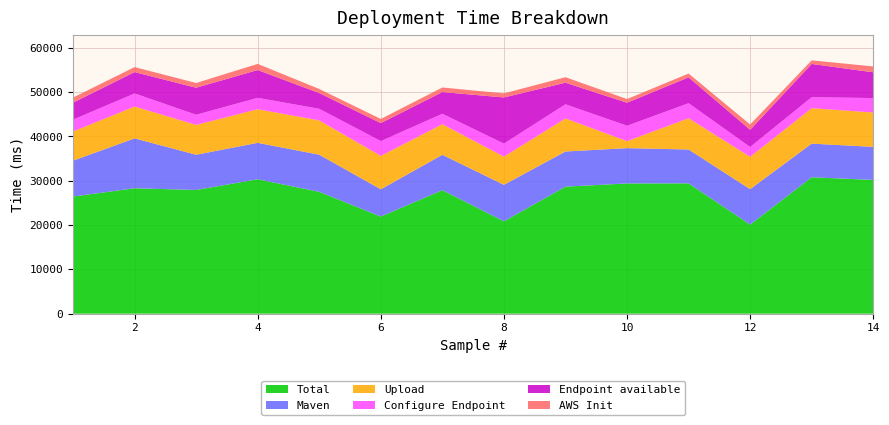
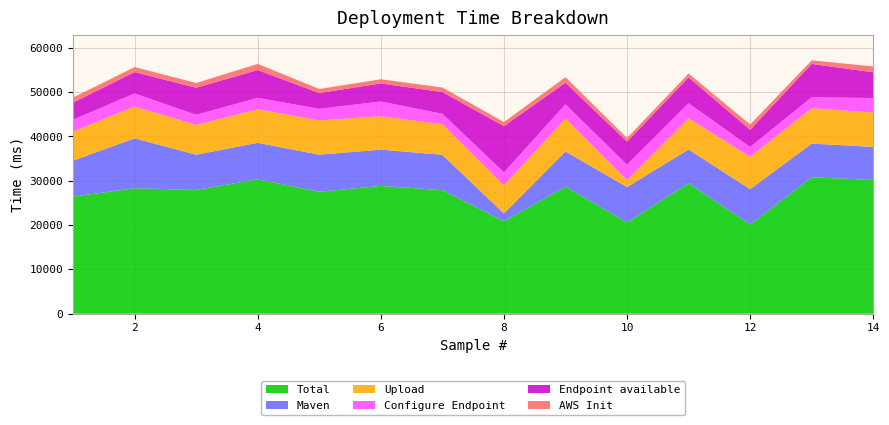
Total, 6: 22000 -> 29000
Maven, 6: 6000 -> 8000
Maven, 8: 8000 -> 2000
Total, 10: 29000 -> 21000
